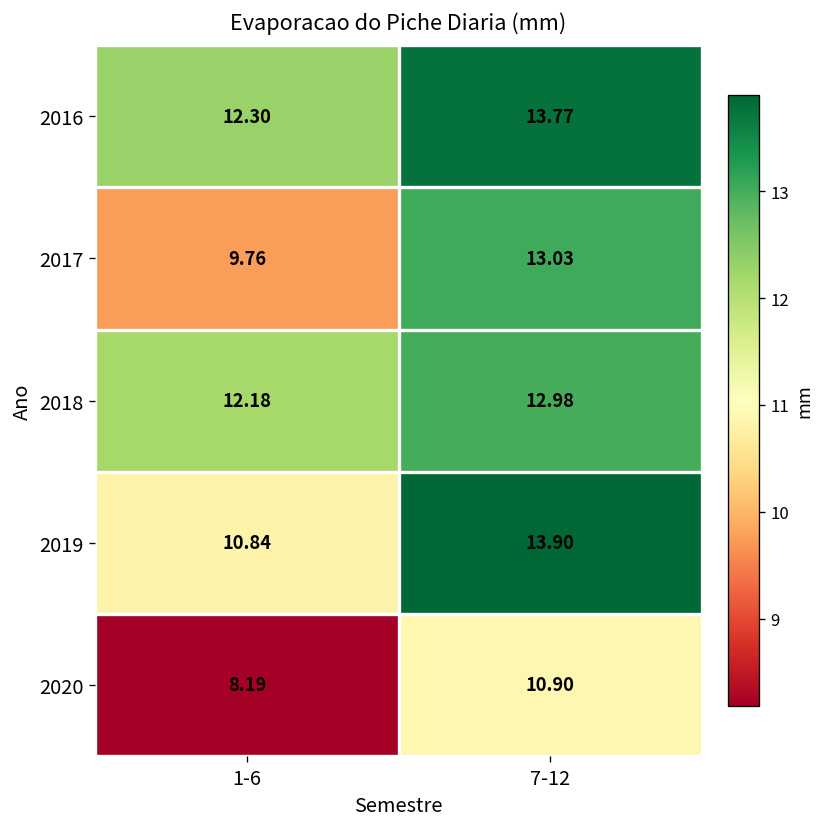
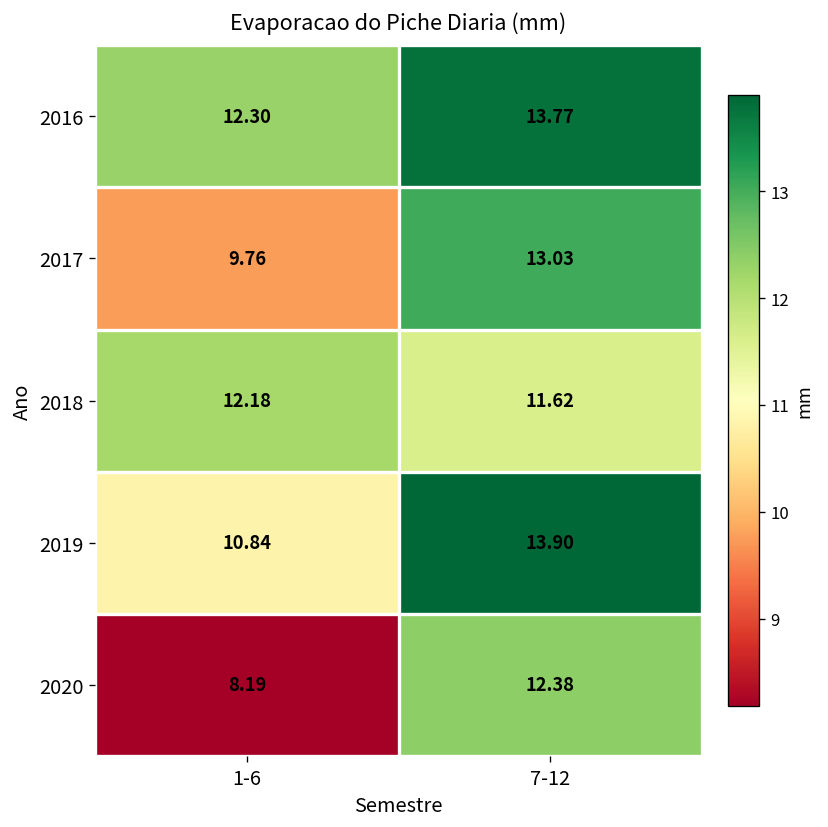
2018, 7-12: 12.98 -> 11.62
2020, 7-12: 10.90 -> 12.38
